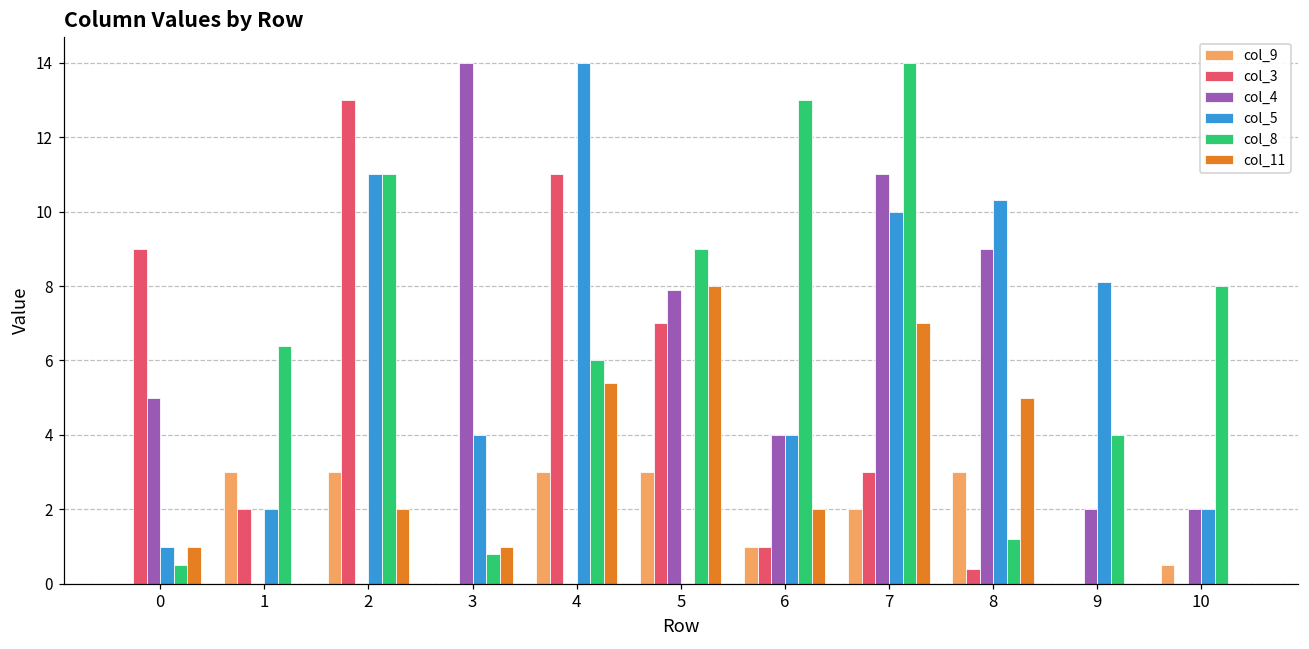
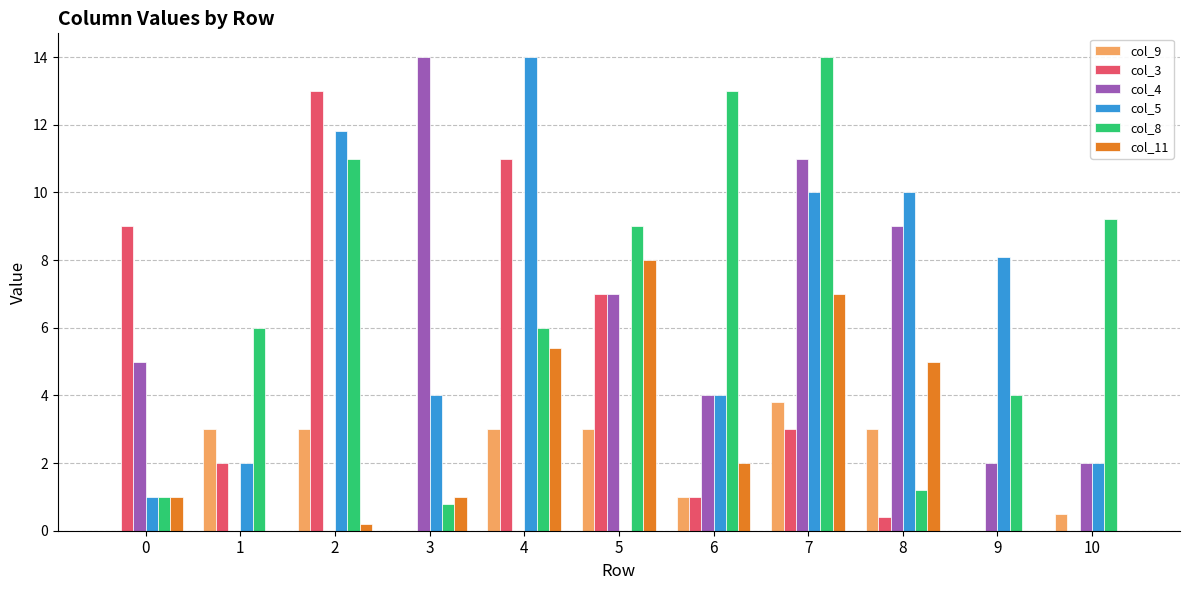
col_8, 0: 0.5 -> 1.0
col_8, 1: 6.4 -> 6.0
col_5, 2: 11.0 -> 11.8
col_11, 2: 2.0 -> 0.2
col_4, 5: 7.9 -> 7.0
col_9, 7: 2.0 -> 3.8
col_5, 8: 10.3 -> 10.0
col_8, 10: 8.0 -> 9.2
